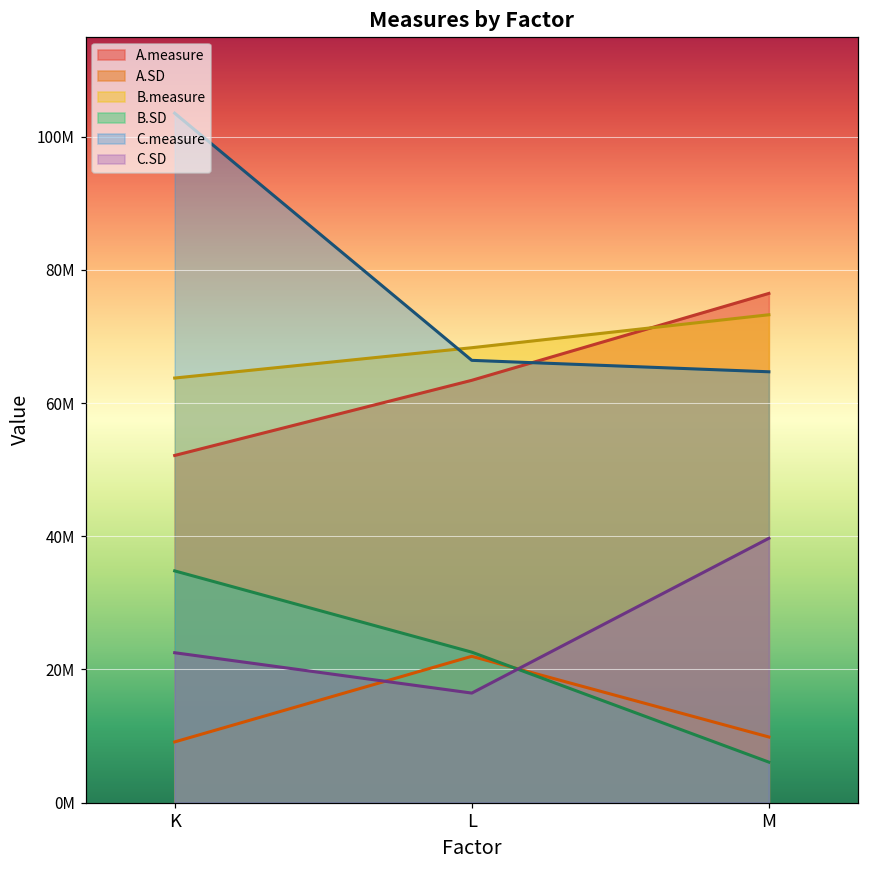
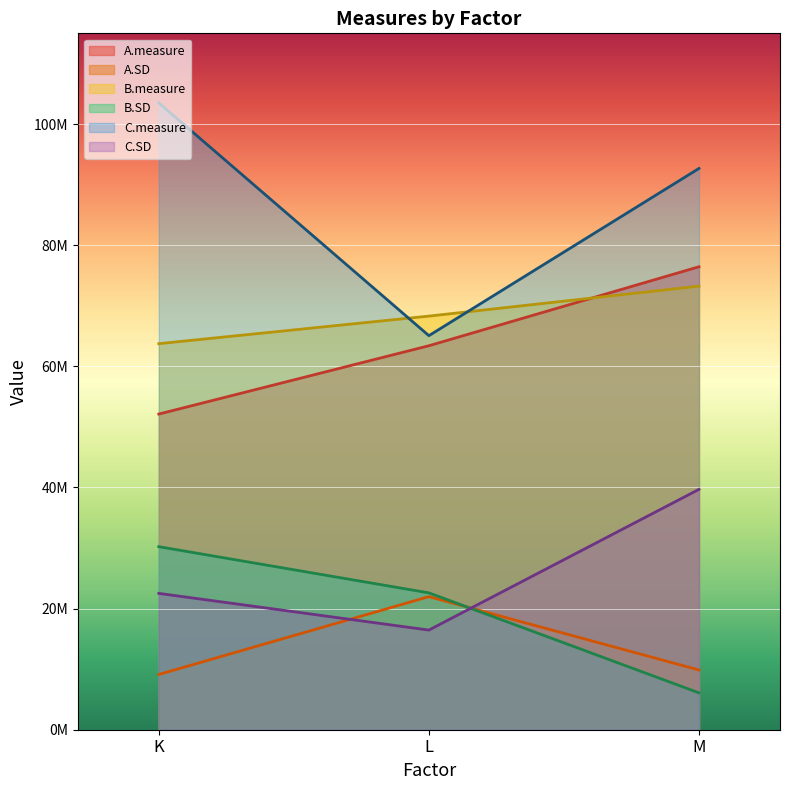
B.SD, K: 35000000 -> 30000000
C.measure, L: 66000000 -> 65000000
C.measure, M: 65000000 -> 93000000
